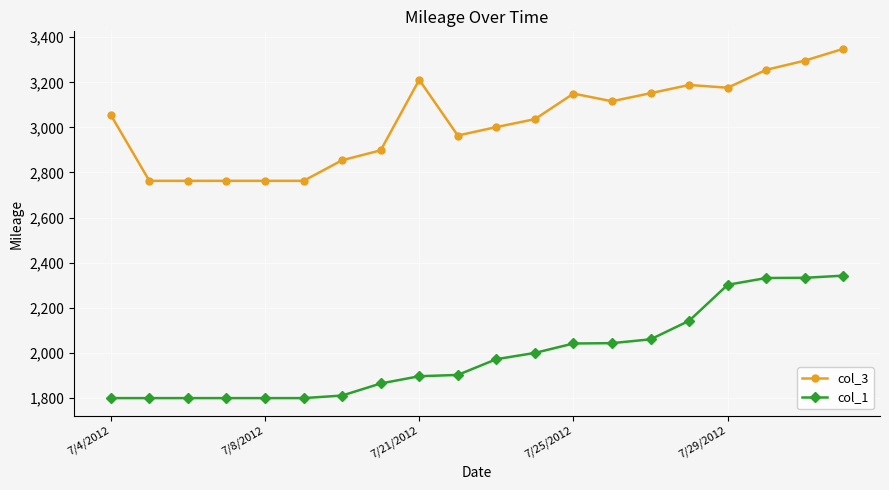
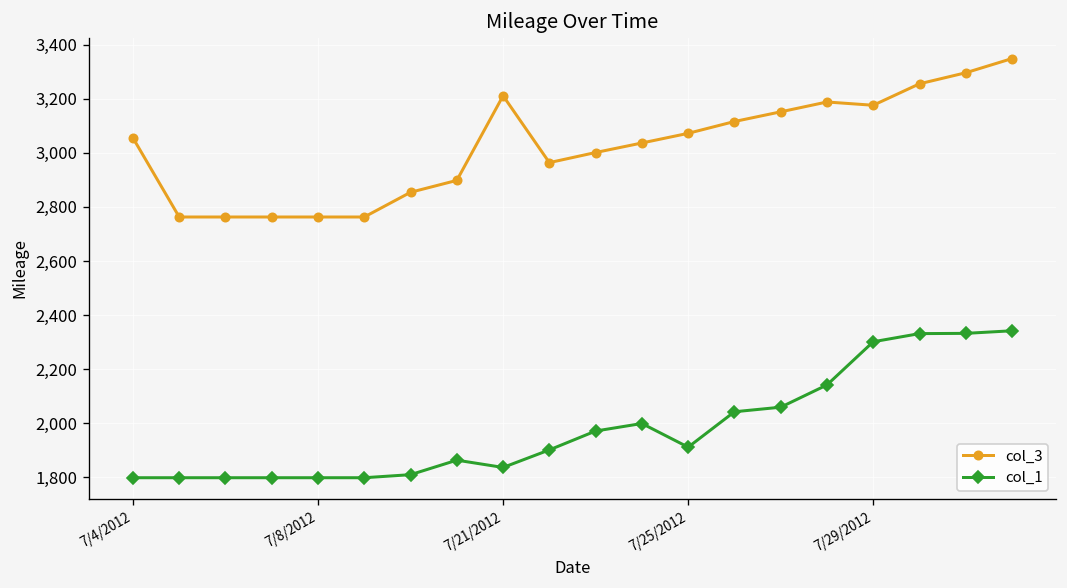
col_1, 7/21/2012: 1,900 -> 1,840
col_3, 7/25/2012: 3,150 -> 3,070
col_1, 7/25/2012: 2,040 -> 1,910
